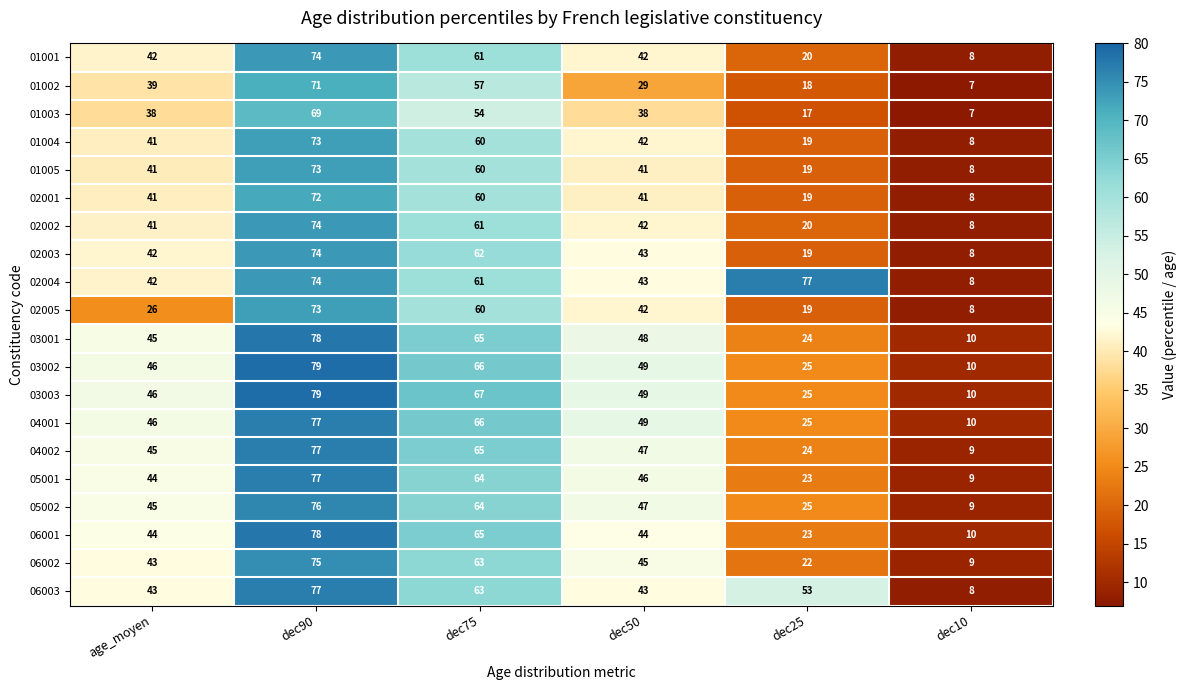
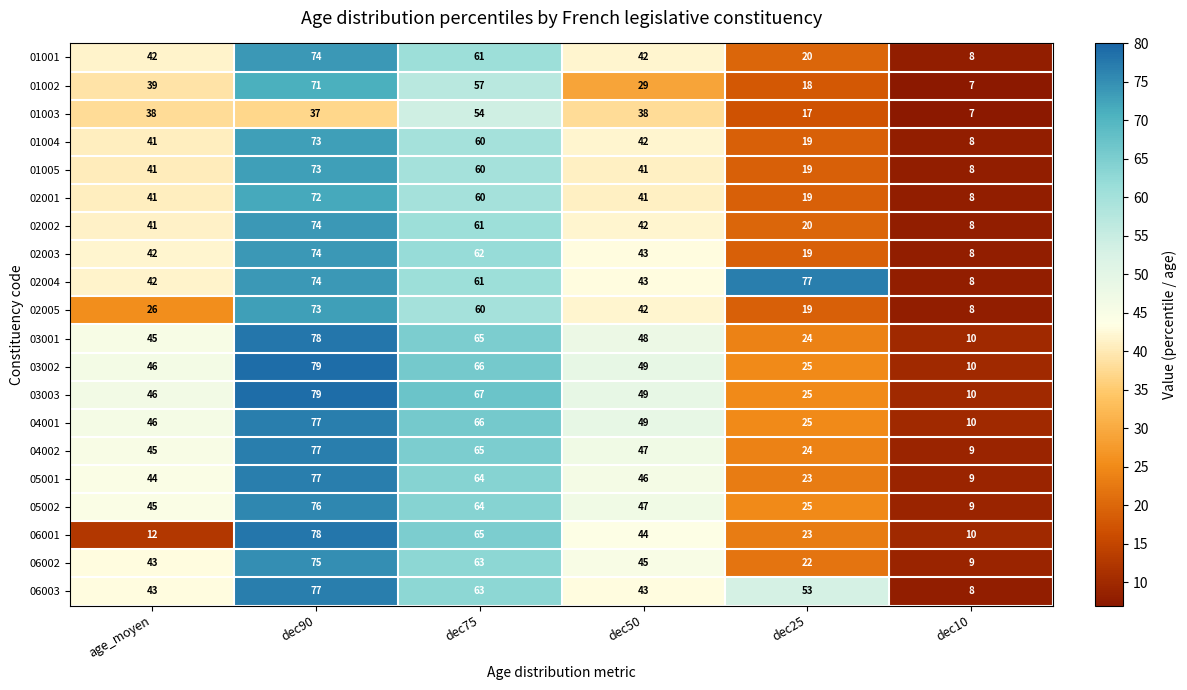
01003, dec90: 69 -> 37
06001, age_moyen: 44 -> 12
